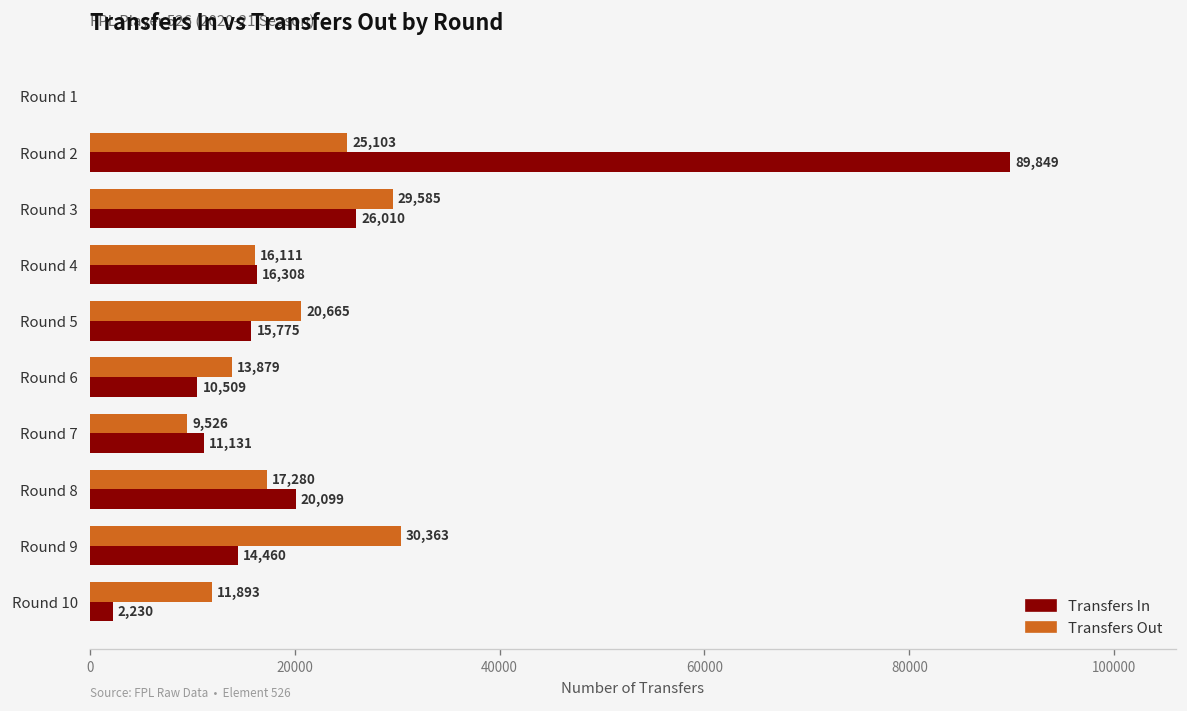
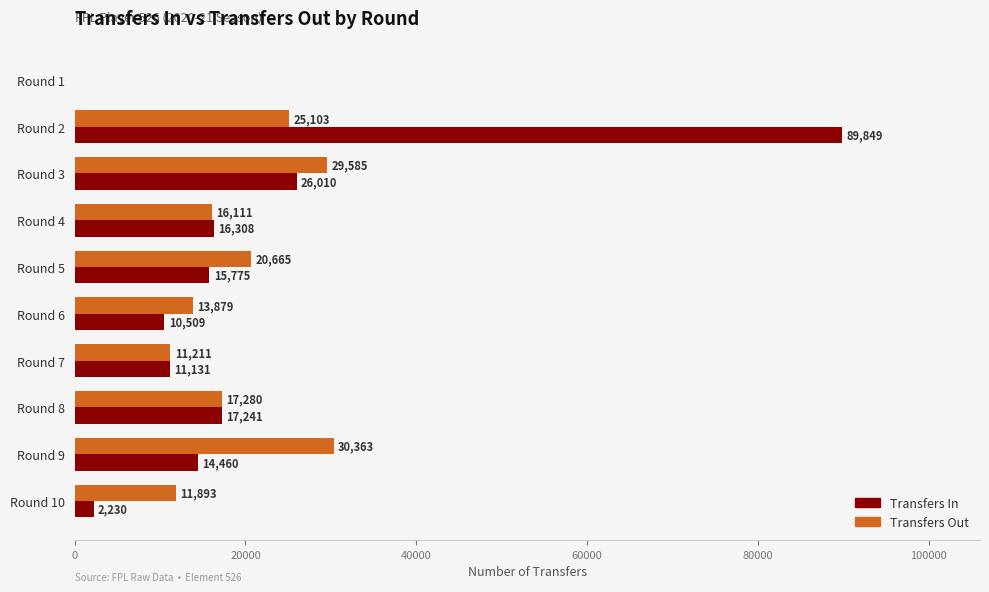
Transfers Out, Round 7: 9,526 -> 11,211
Transfers In, Round 8: 20,099 -> 17,241
